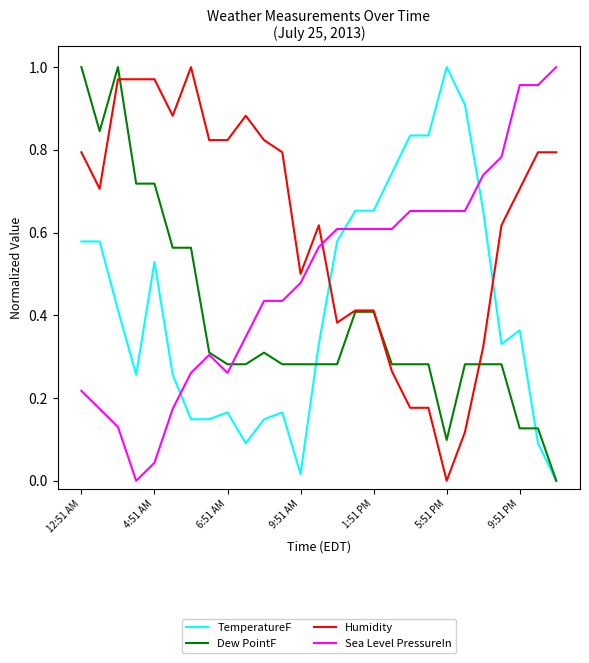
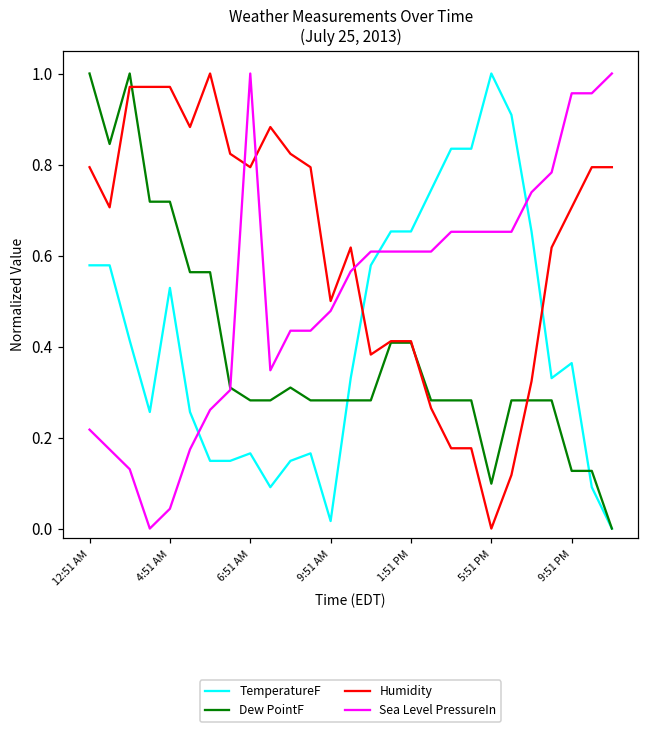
Humidity, 6:51 AM: 0.82 -> 0.79
Sea Level PressureIn, 6:51 AM: 0.26 -> 1.00
